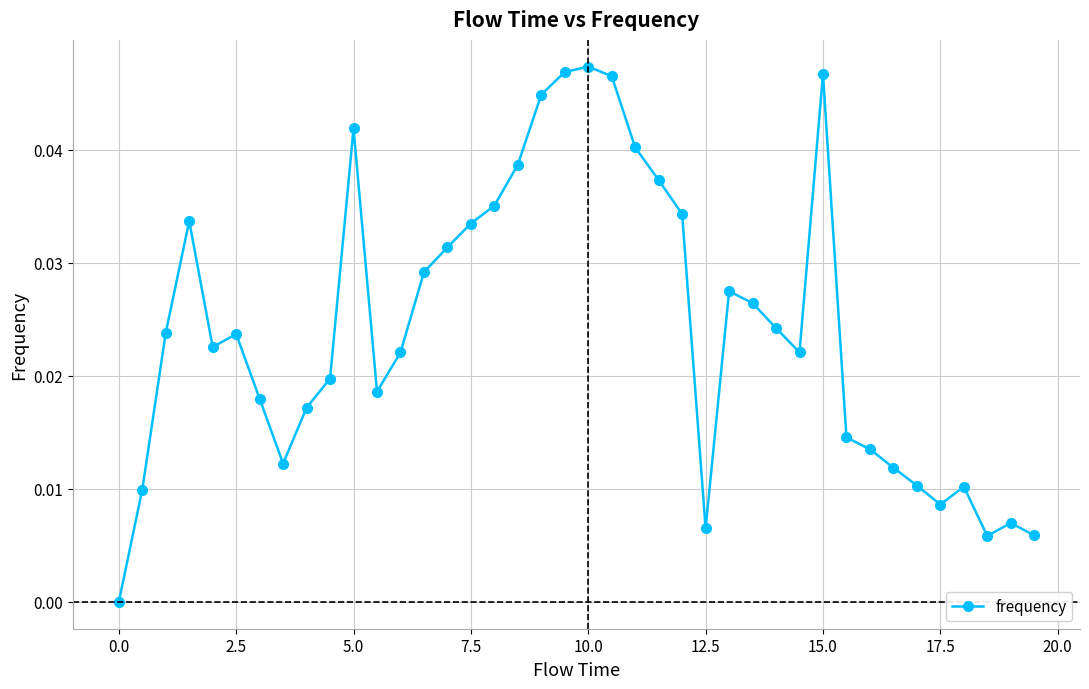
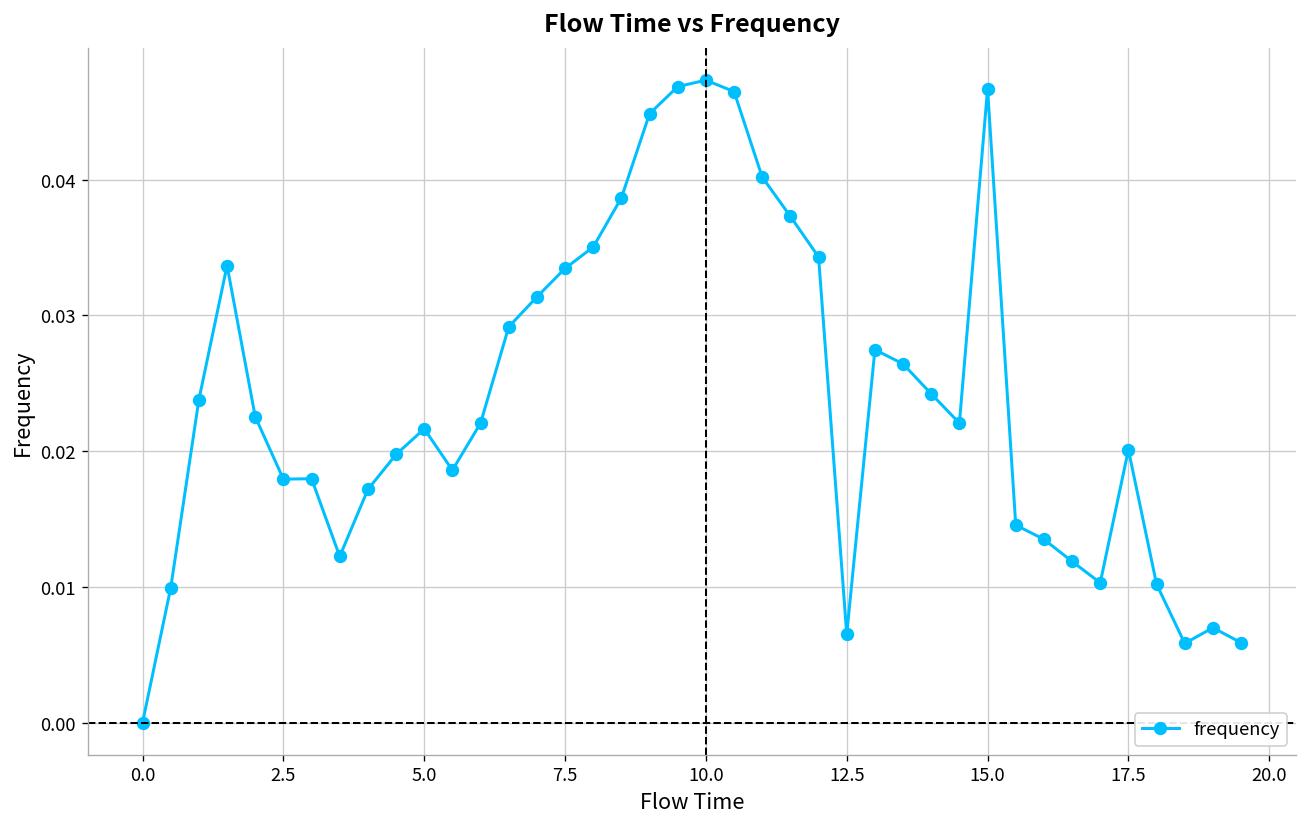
2.5: 0.0237 -> 0.0179
5.0: 0.0419 -> 0.0216
17.5: 0.0086 -> 0.0201
